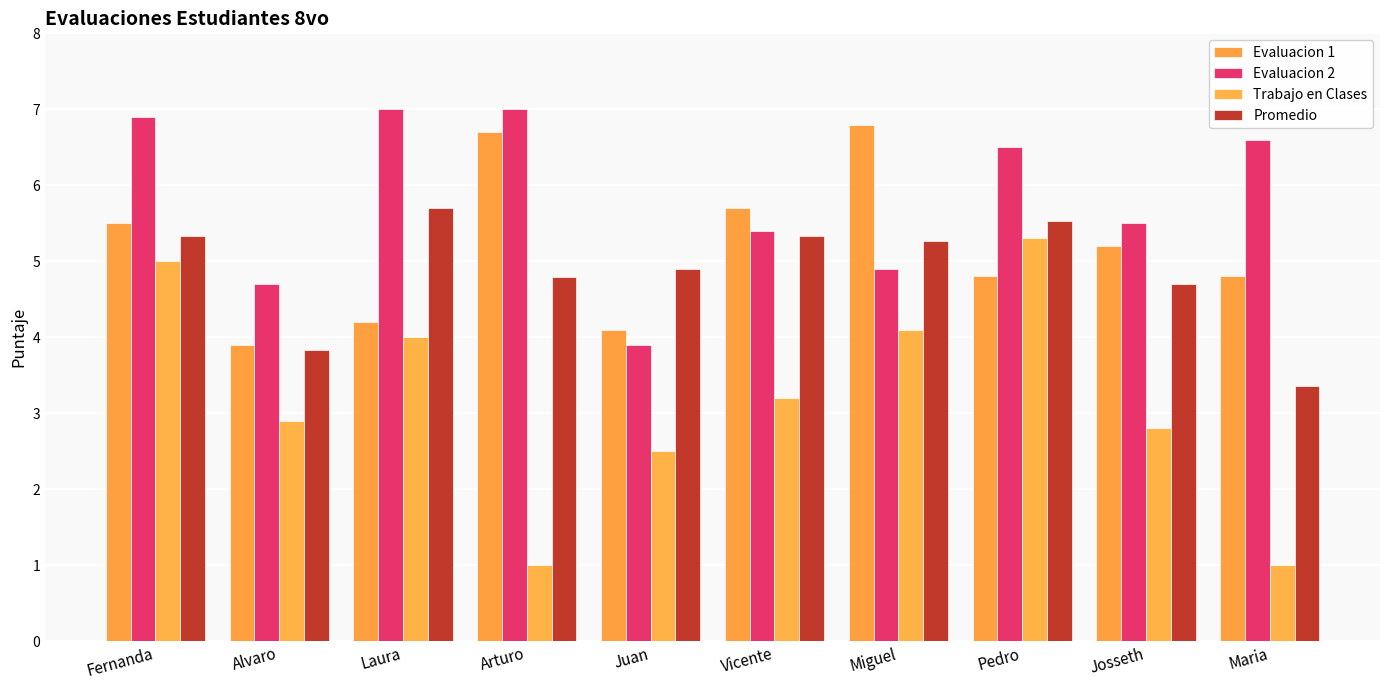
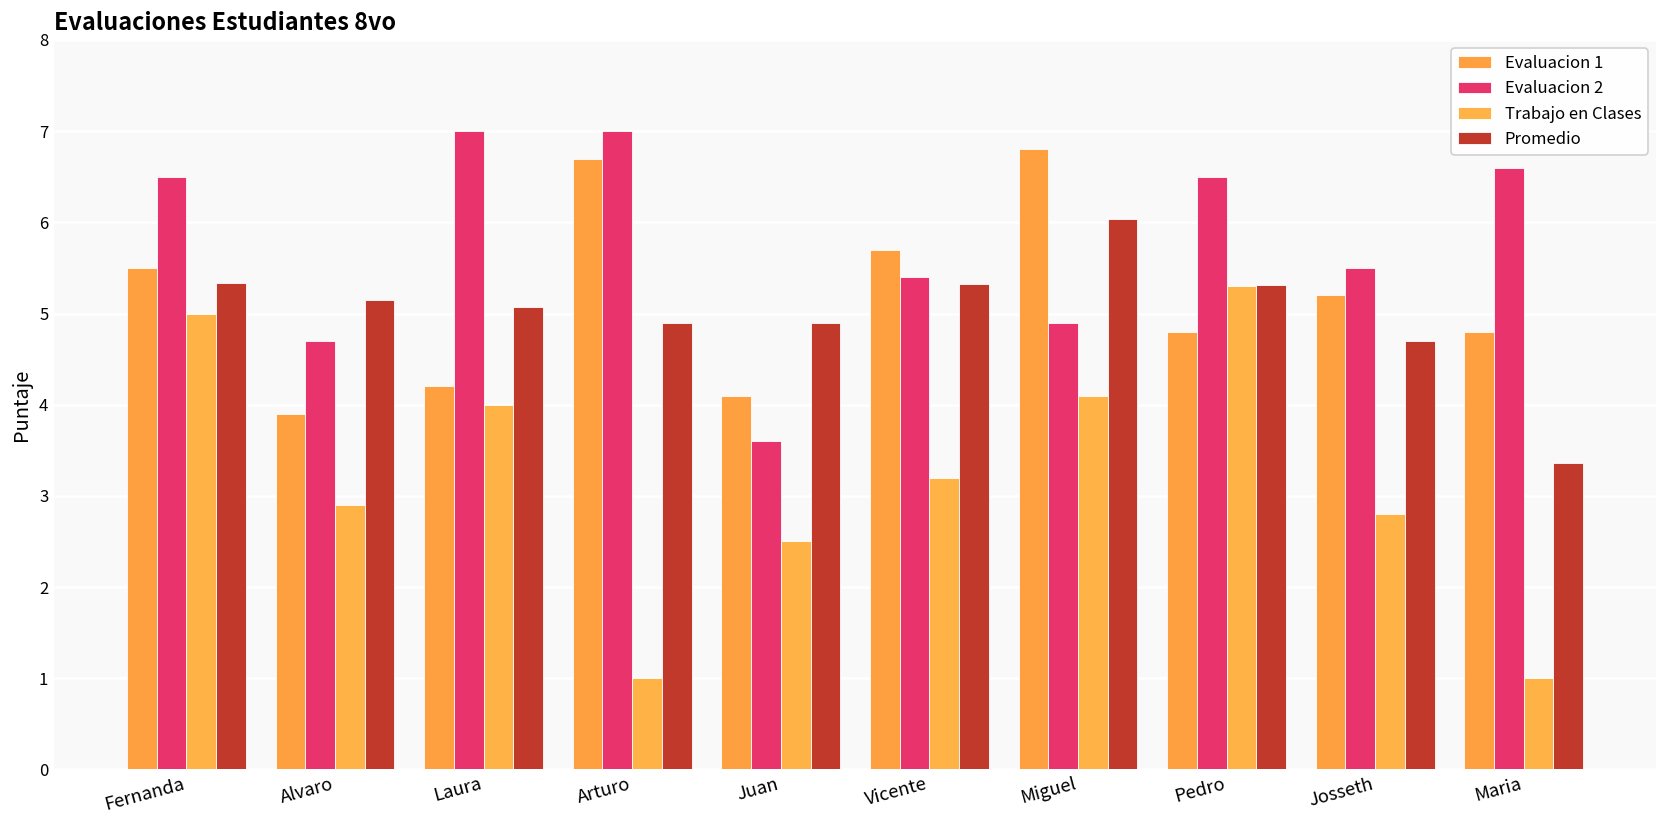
Evaluacion 2, Fernanda: 6.9 -> 6.5
Promedio, Alvaro: 3.8 -> 5.1
Promedio, Laura: 5.7 -> 5.1
Promedio, Arturo: 4.8 -> 4.9
Evaluacion 2, Juan: 3.9 -> 3.6
Promedio, Miguel: 5.3 -> 6.0
Promedio, Pedro: 5.5 -> 5.3
